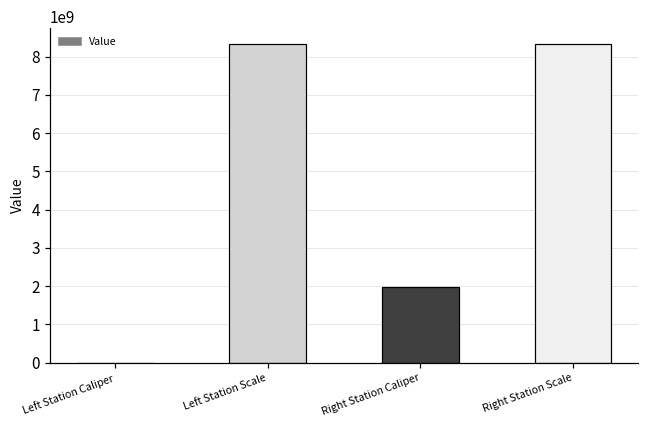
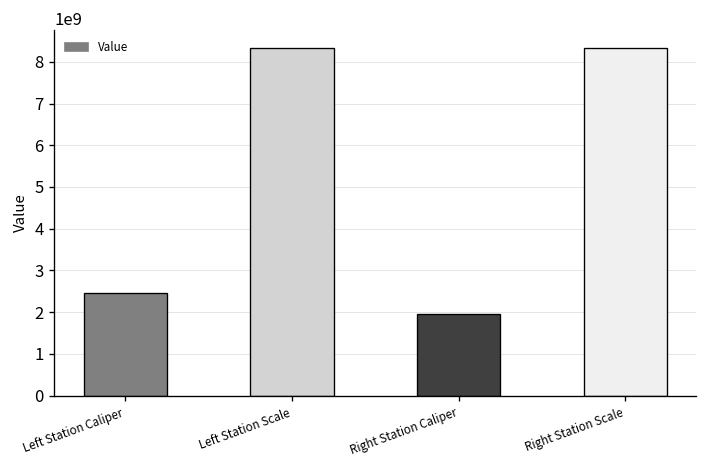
Left Station Caliper: 0 -> 2500000000
